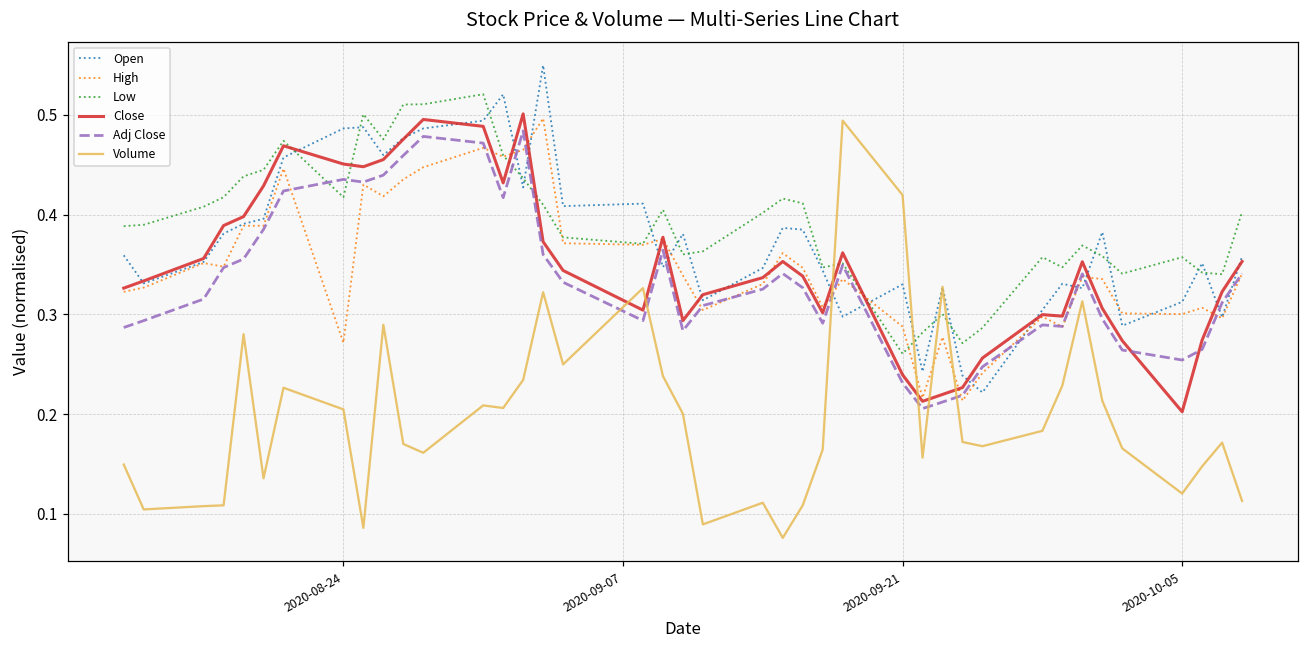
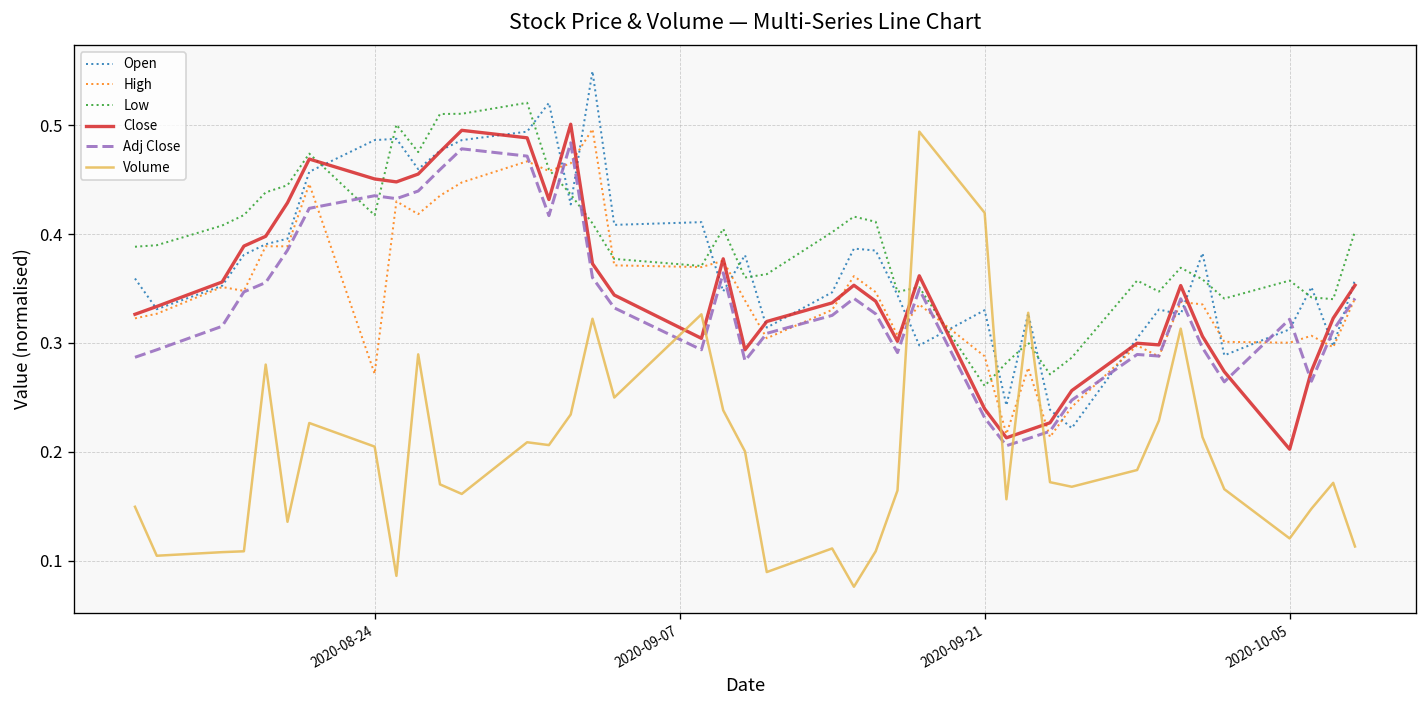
Adj Close, 2020-10-05: 0.25 -> 0.32
